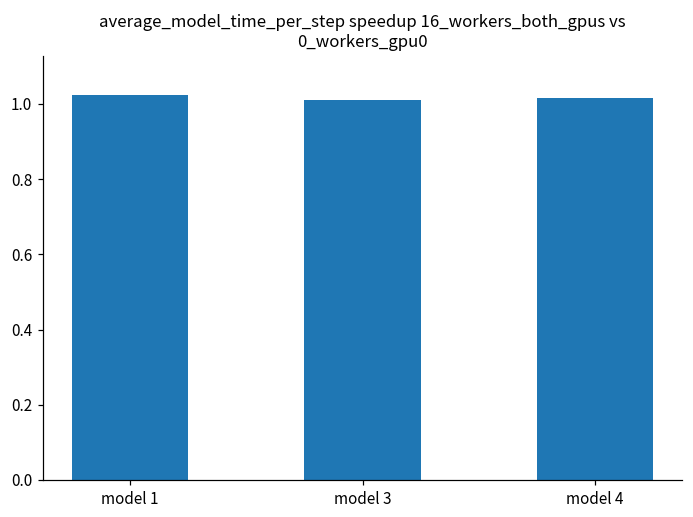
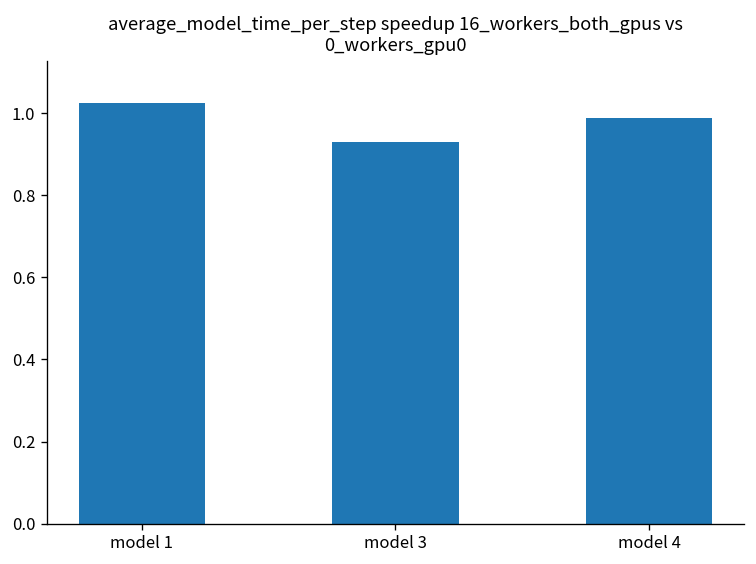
model 3: 1.01 -> 0.93
model 4: 1.02 -> 0.99
